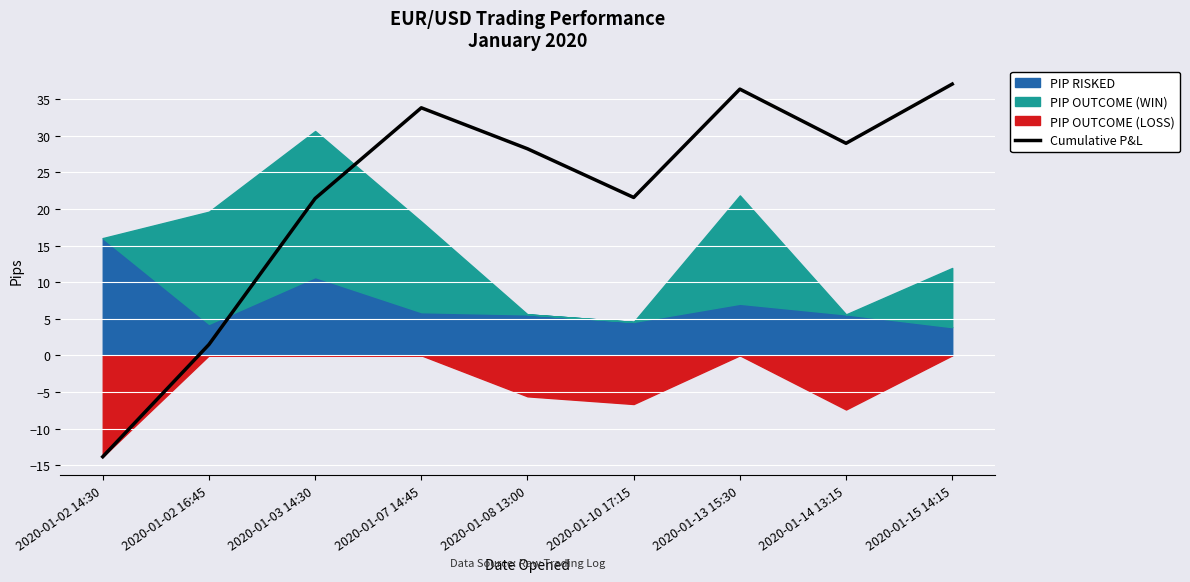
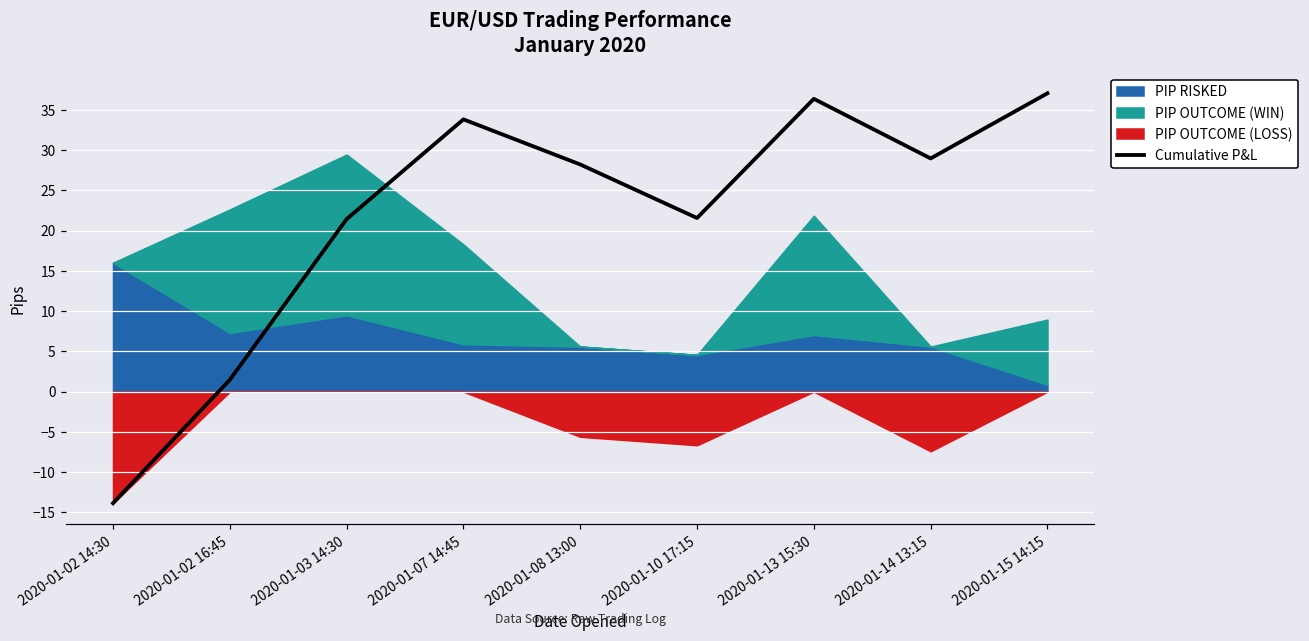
PIP RISKED, 2020-01-02 16:45: 4 -> 7
PIP RISKED, 2020-01-03 14:30: 11 -> 10
PIP RISKED, 2020-01-15 14:15: 4 -> 1
